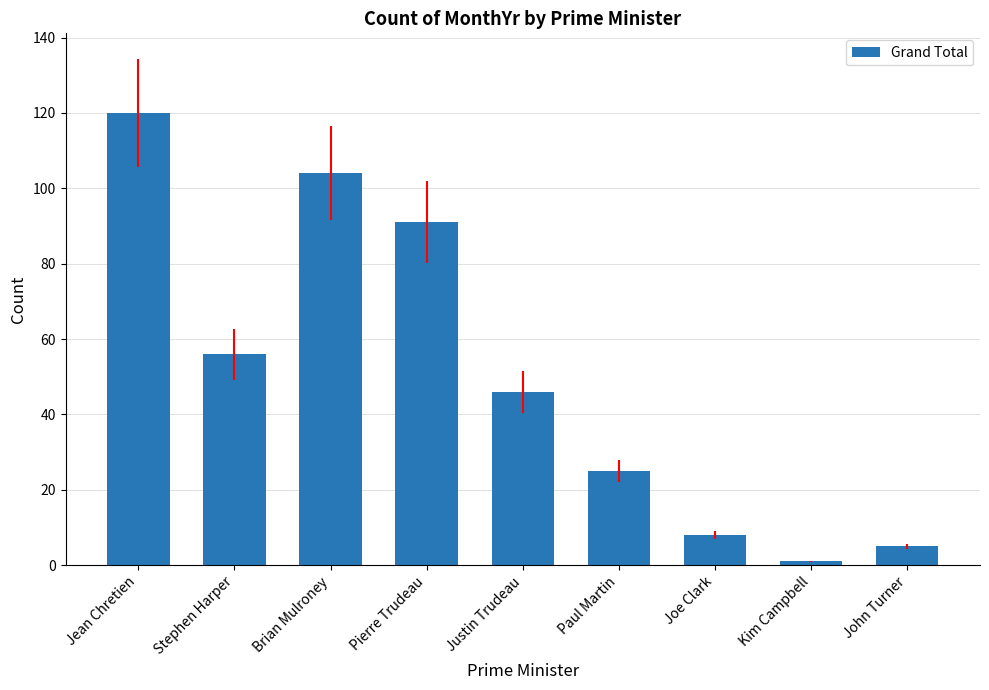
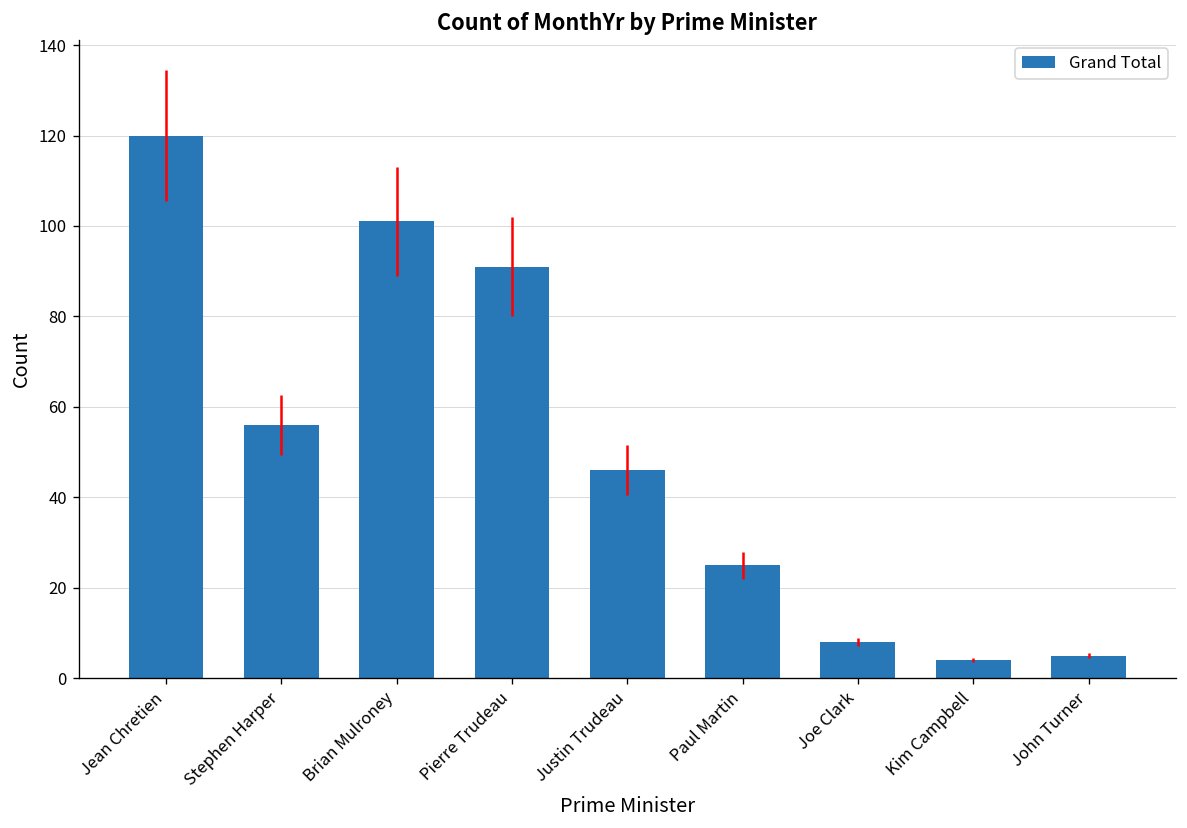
Brian Mulroney: 104 -> 101
Kim Campbell: 1 -> 4
